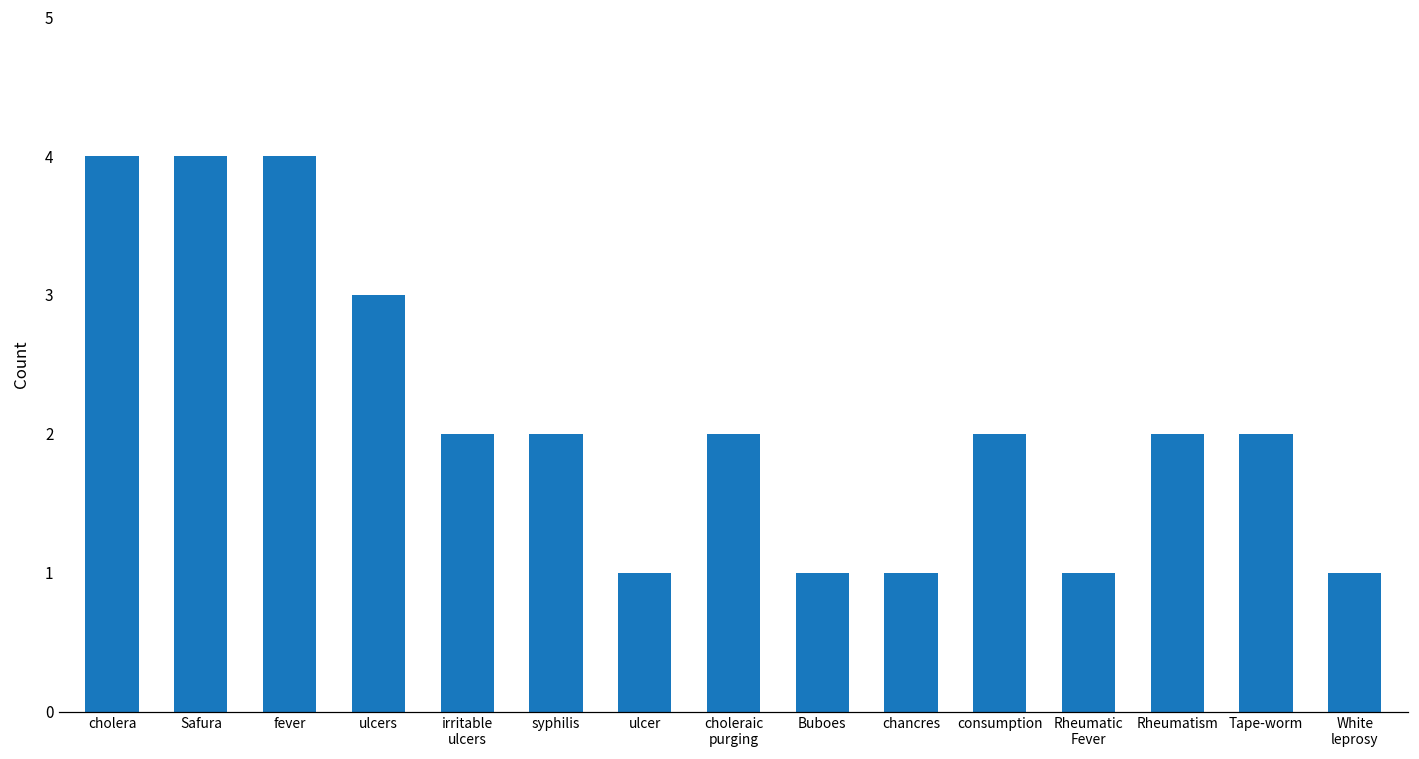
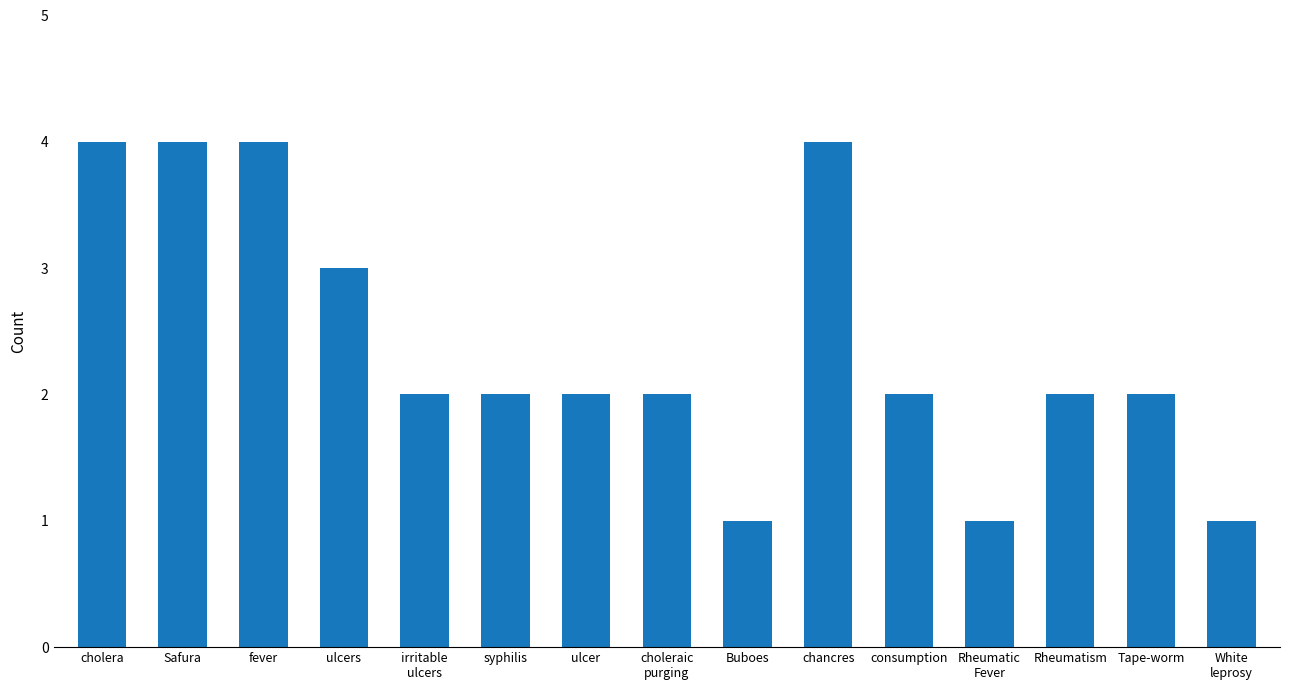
ulcer: 1 -> 2
chancres: 1 -> 4
